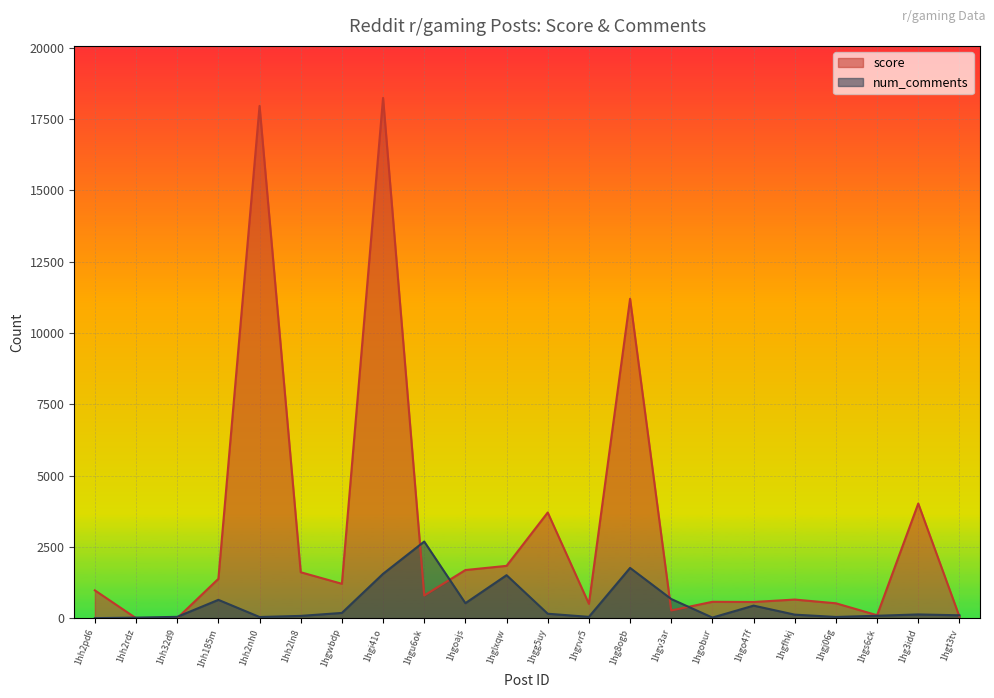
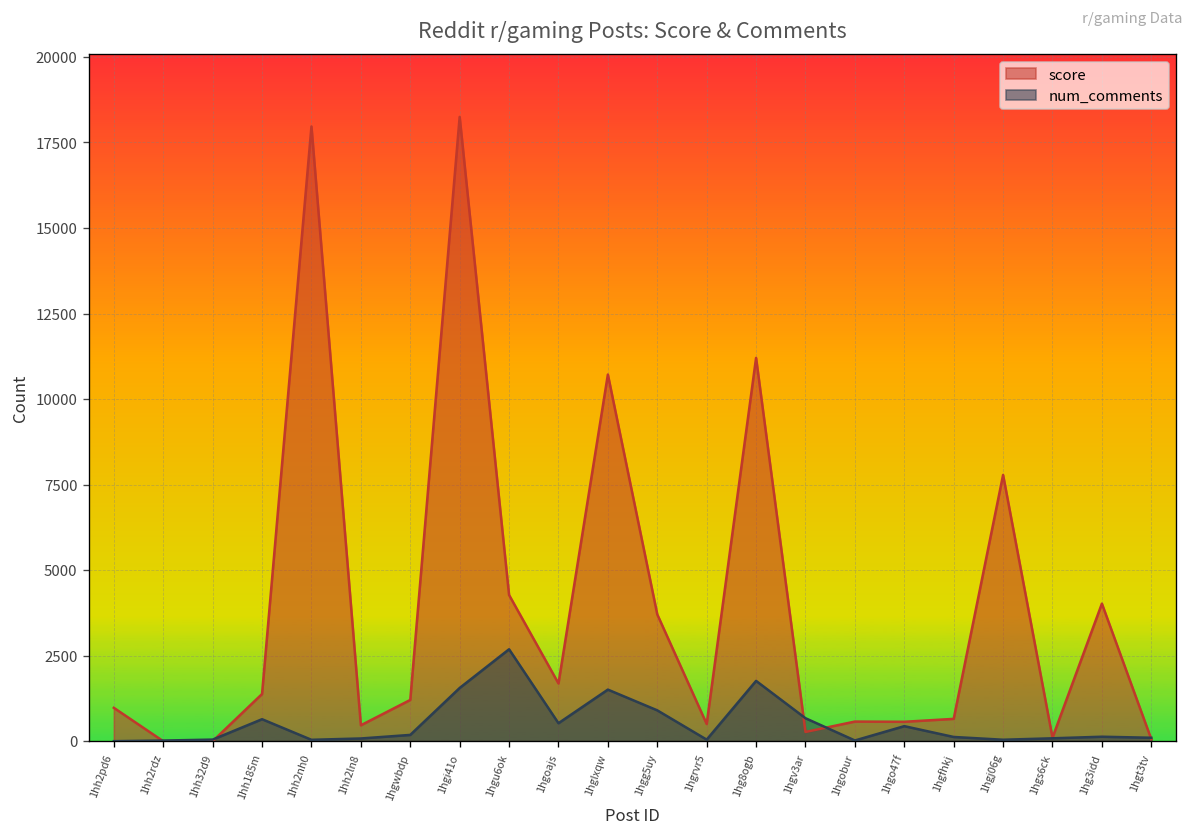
score, 1hh2ln8: 1600 -> 500
score, 1hgu6ok: 800 -> 4300
score, 1hglxqw: 1800 -> 10700
num_comments, 1hgg5uy: 200 -> 900
score, 1hgj06g: 500 -> 7800
